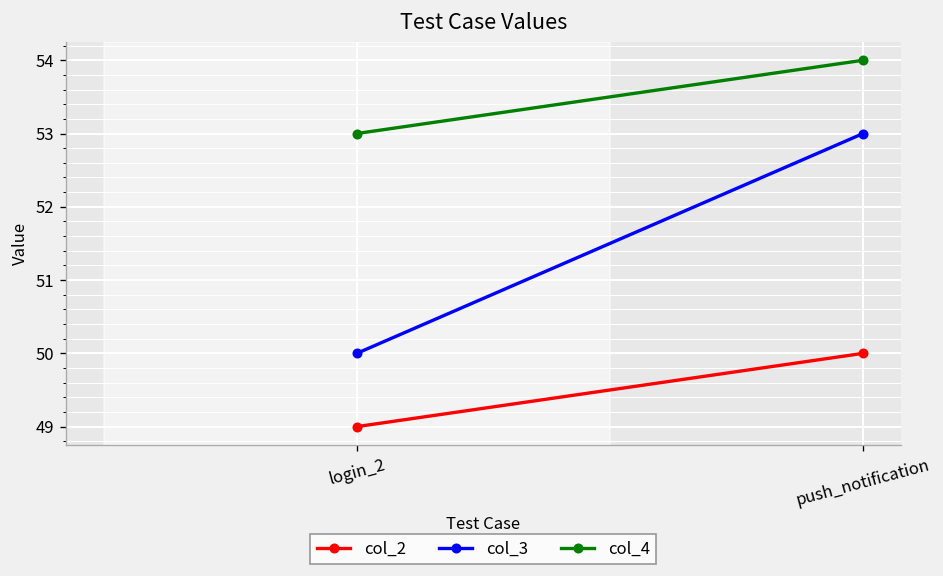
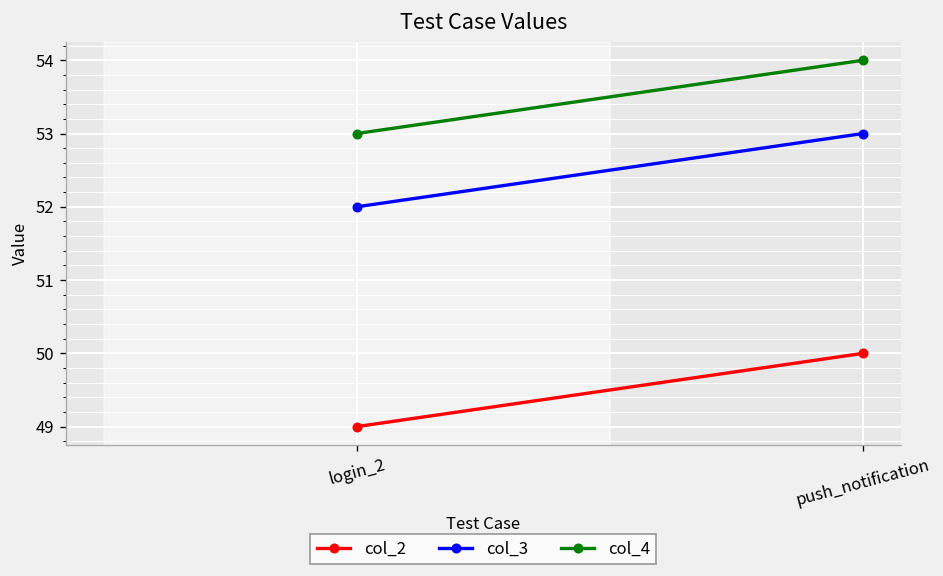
col_3, login_2: 50 -> 52
